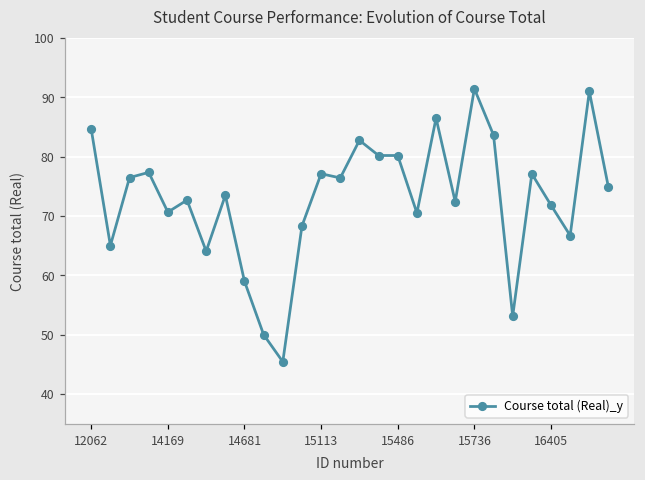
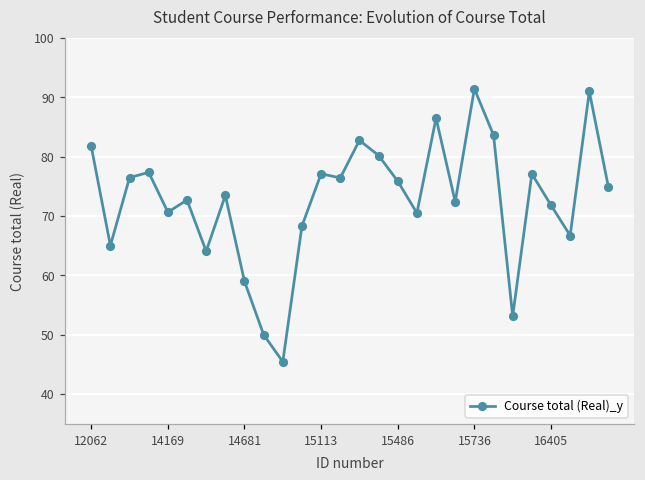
12062: 85 -> 82
15486: 80 -> 76
